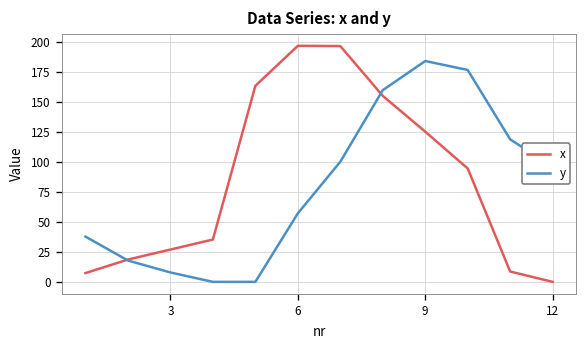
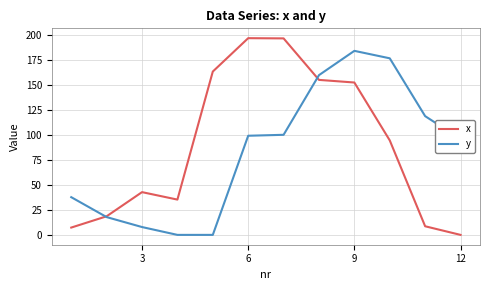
x, 3: 30 -> 40
y, 6: 60 -> 100
x, 9: 130 -> 150
